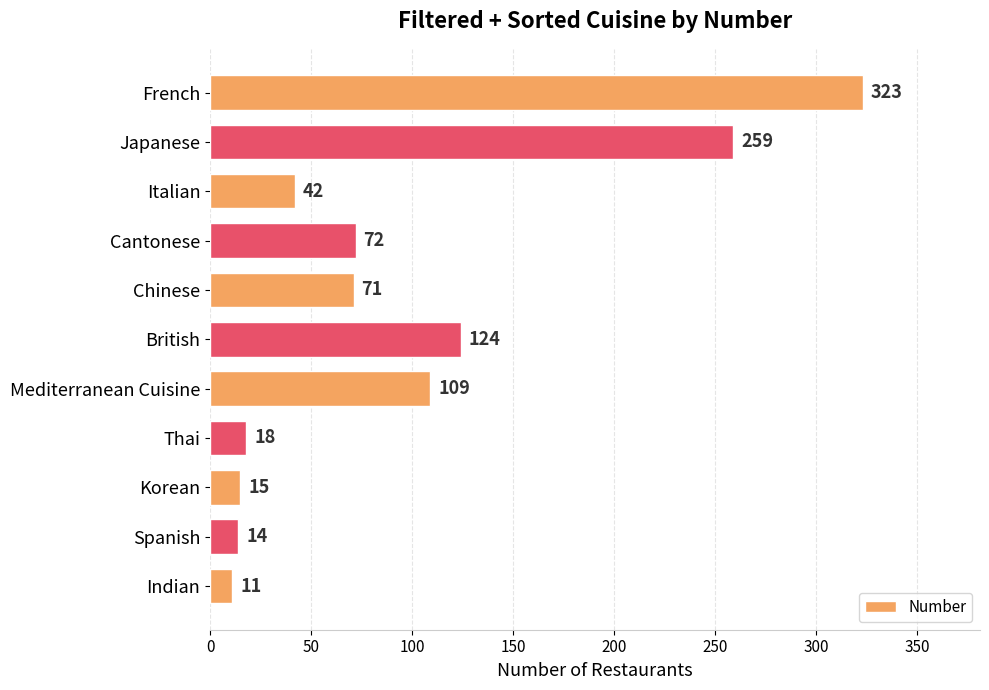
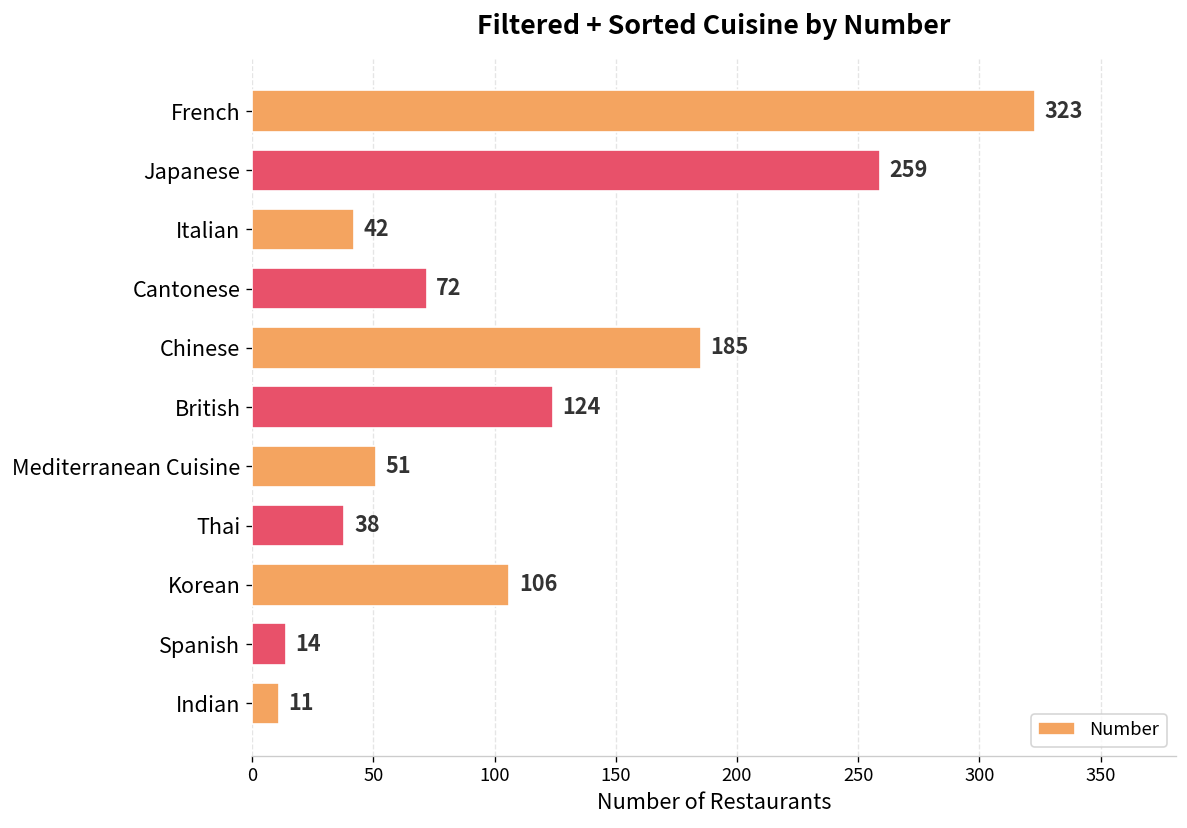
Chinese: 71 -> 185
Mediterranean Cuisine: 109 -> 51
Thai: 18 -> 38
Korean: 15 -> 106
